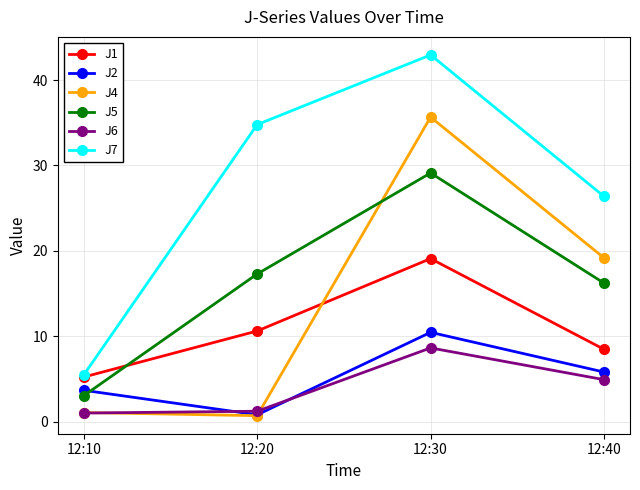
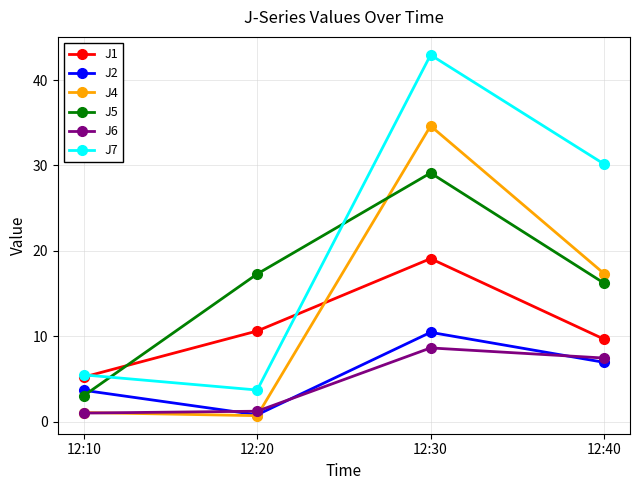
J7, 12:20: 35 -> 4
J4, 12:30: 36 -> 35
J1, 12:40: 8 -> 10
J2, 12:40: 6 -> 7
J4, 12:40: 19 -> 17
J6, 12:40: 5 -> 7
J7, 12:40: 26 -> 30
